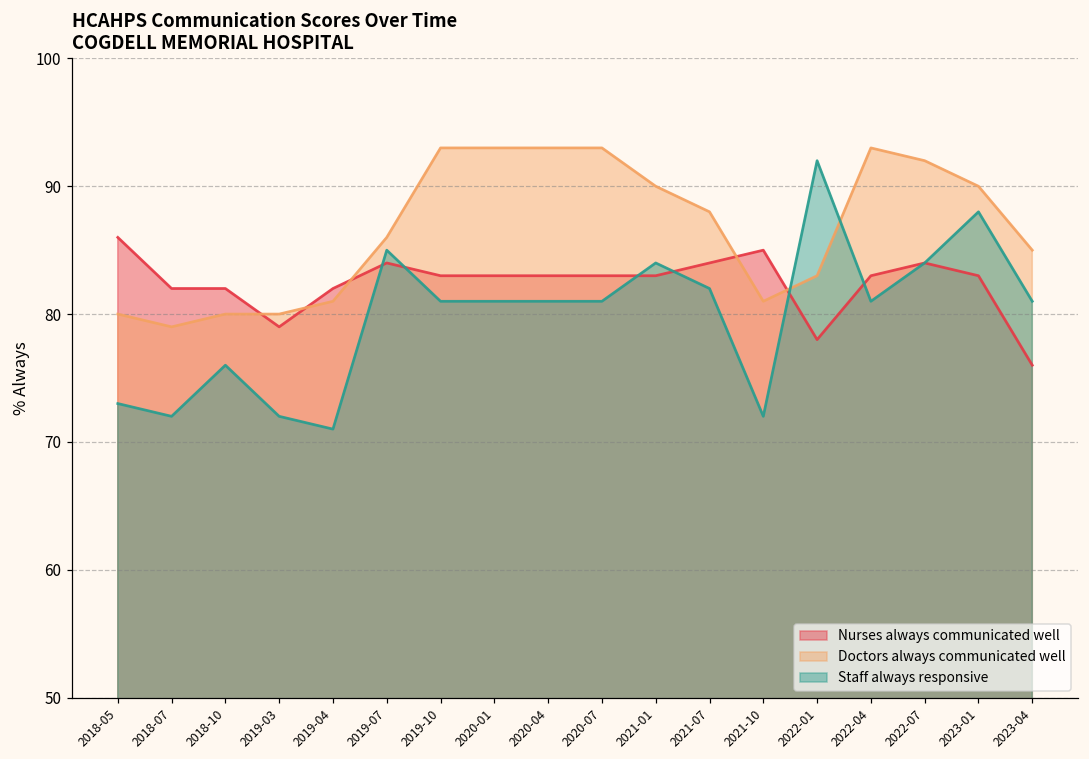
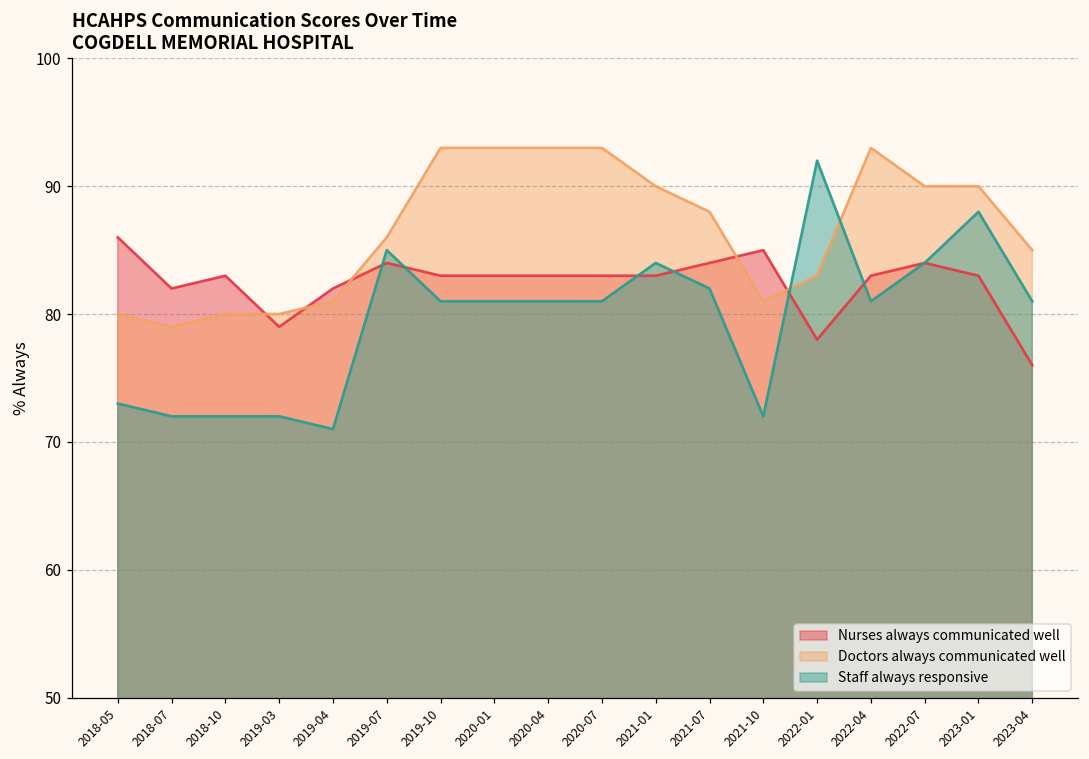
Nurses always communicated well, 2018-10: 82 -> 83
Staff always responsive, 2018-10: 76 -> 72
Doctors always communicated well, 2022-07: 92 -> 90
